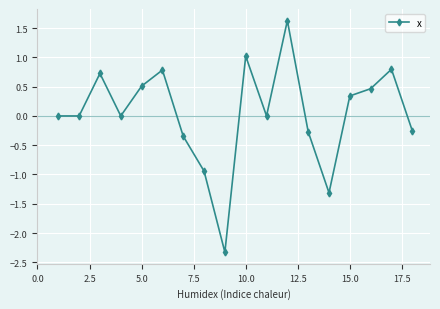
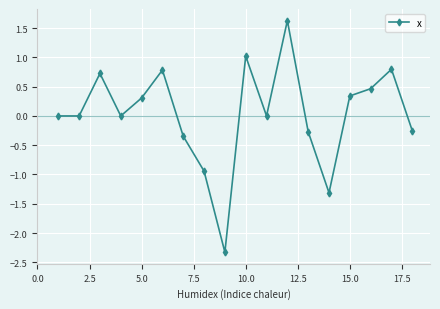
5.0: 0.5 -> 0.3
